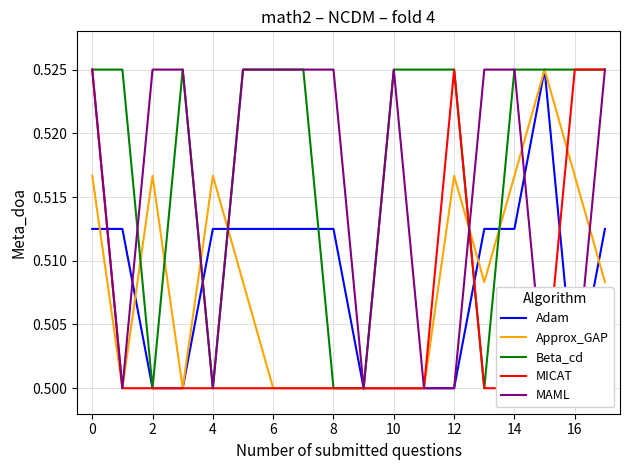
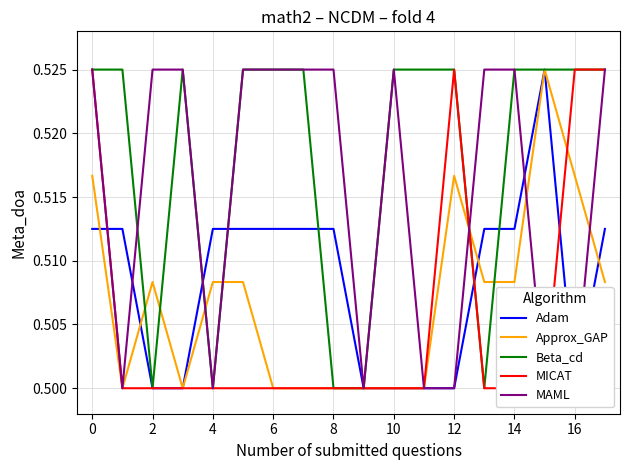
Approx_GAP, 2: 0.5167 -> 0.5083
Approx_GAP, 4: 0.5167 -> 0.5083
Approx_GAP, 14: 0.5167 -> 0.5083
